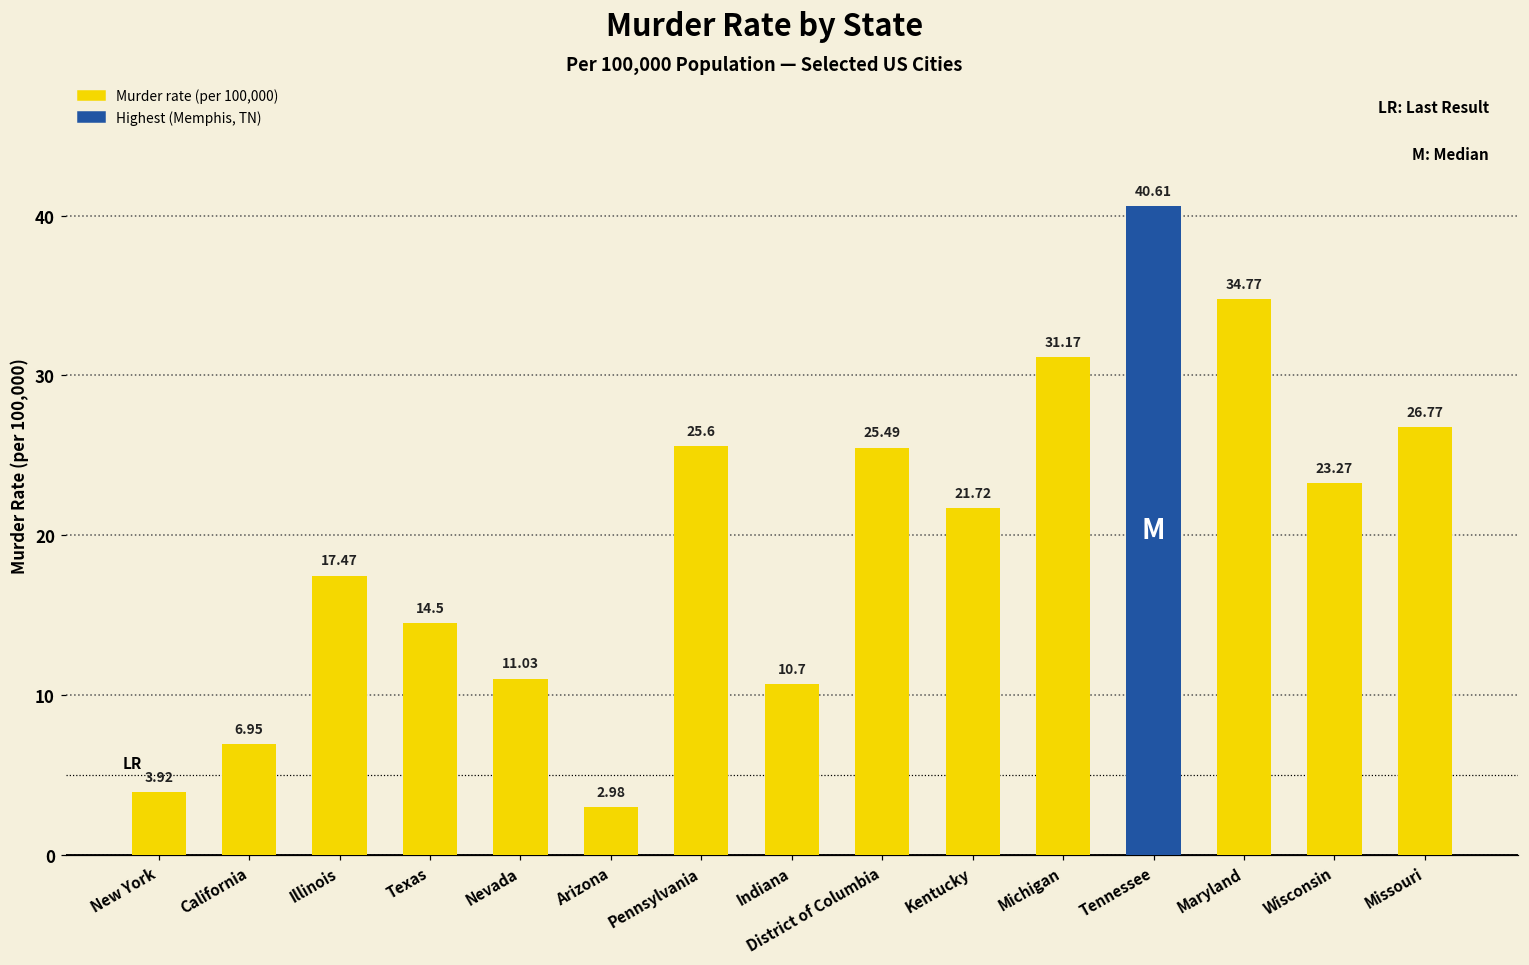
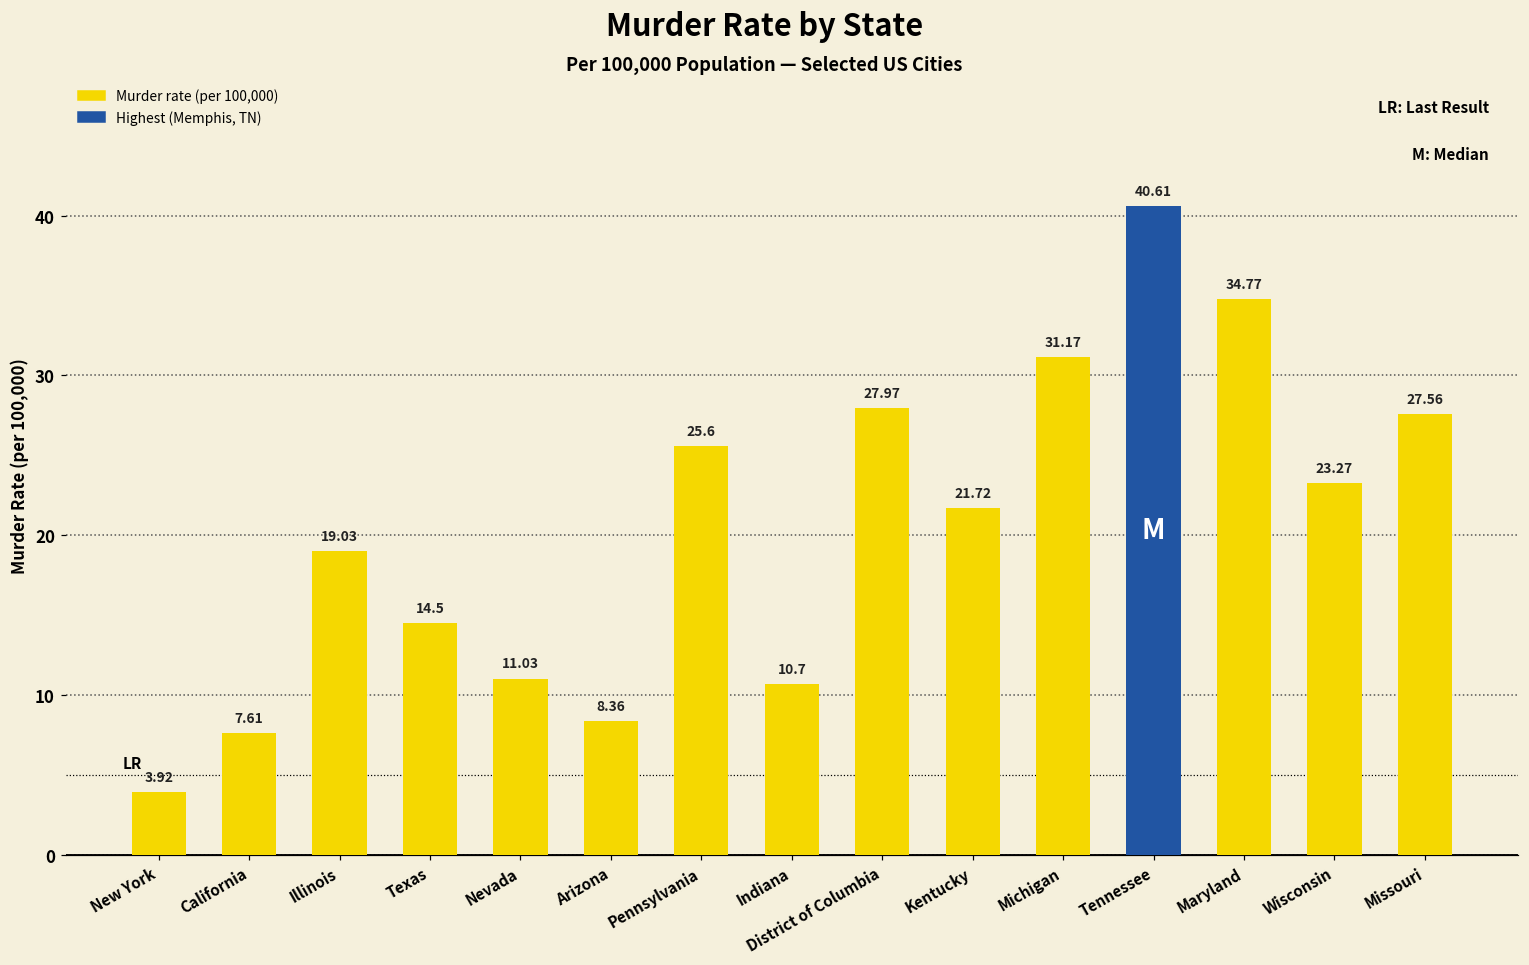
California: 6.95 -> 7.61
Illinois: 17.47 -> 19.03
Arizona: 2.98 -> 8.36
District of Columbia: 25.49 -> 27.97
Missouri: 26.77 -> 27.56
